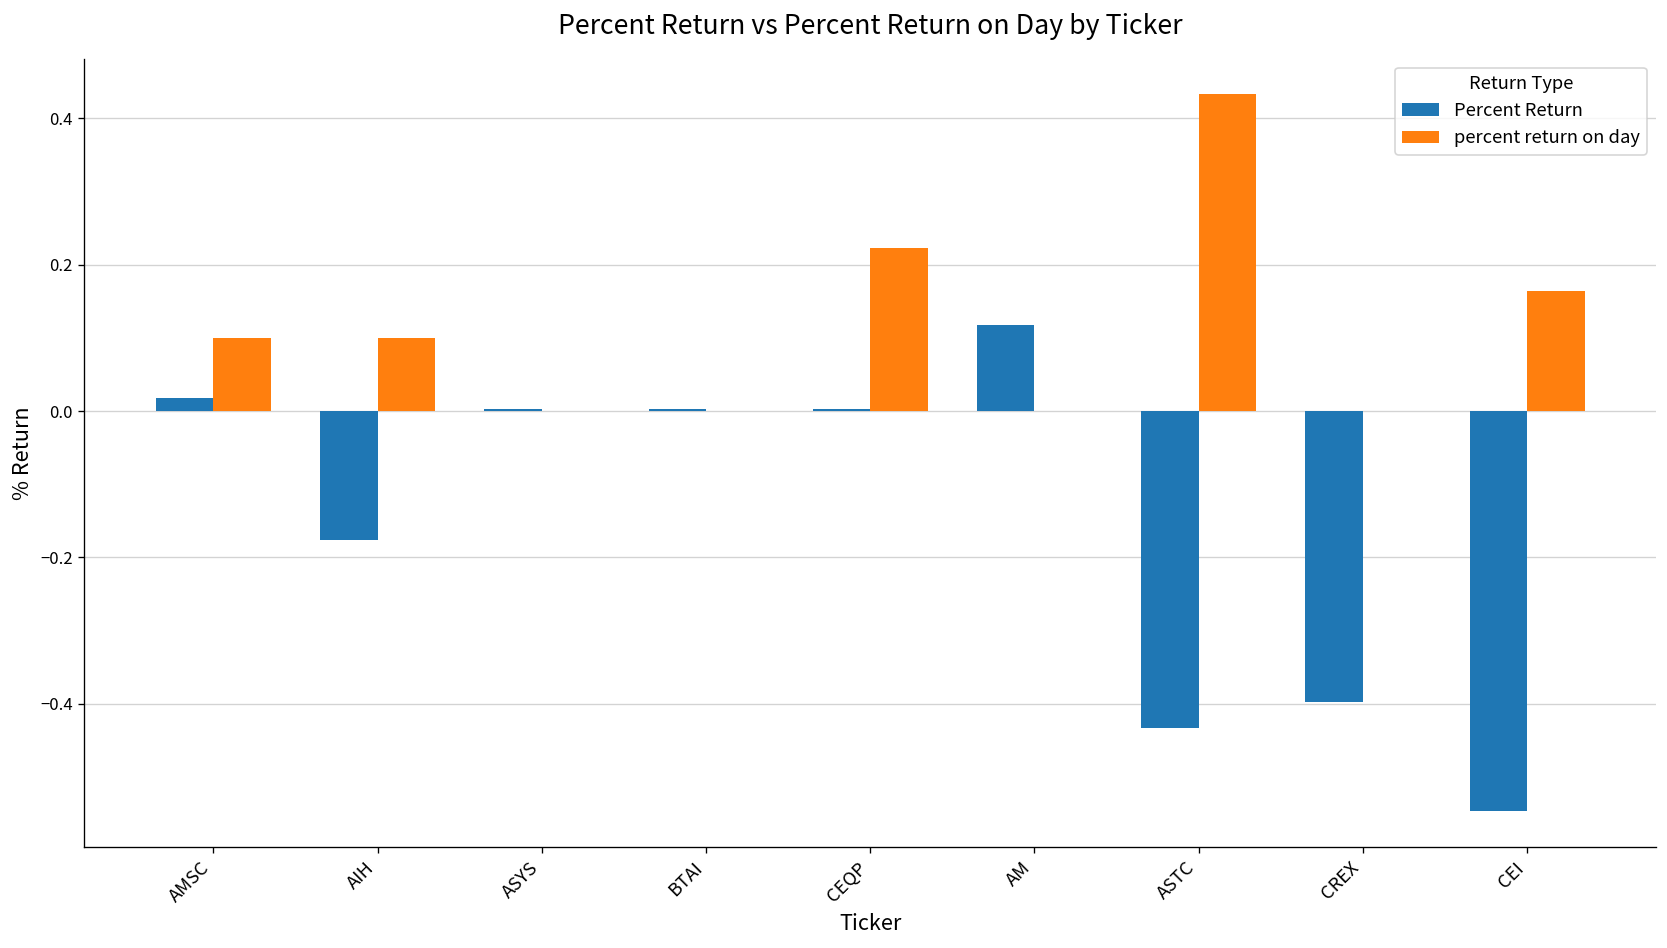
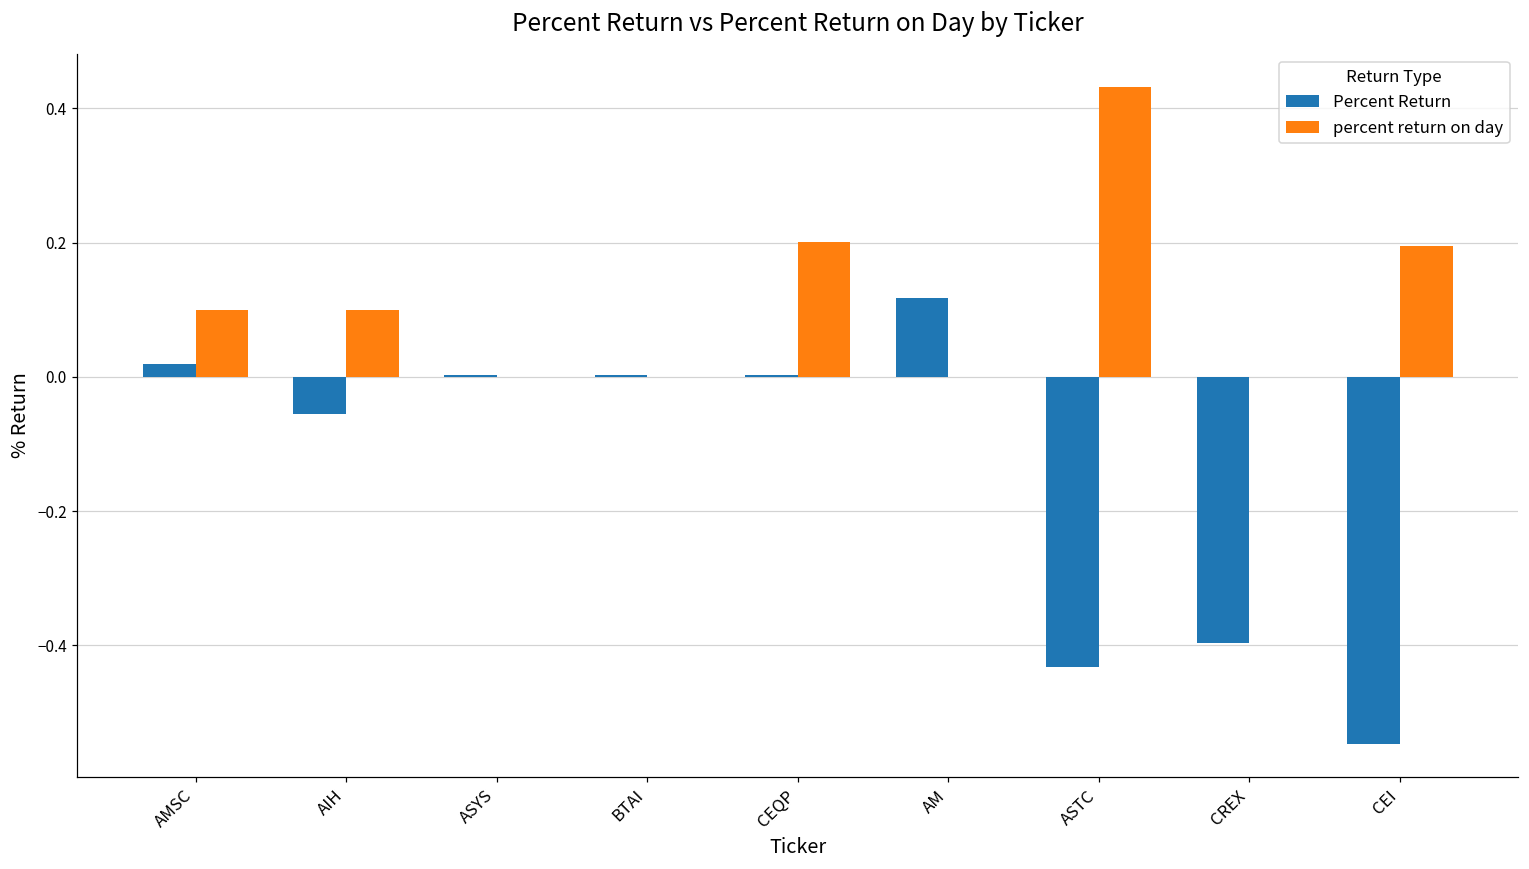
Percent Return, AIH: -0.18 -> -0.06
percent return on day, CEQP: 0.22 -> 0.20
percent return on day, CEI: 0.16 -> 0.20
